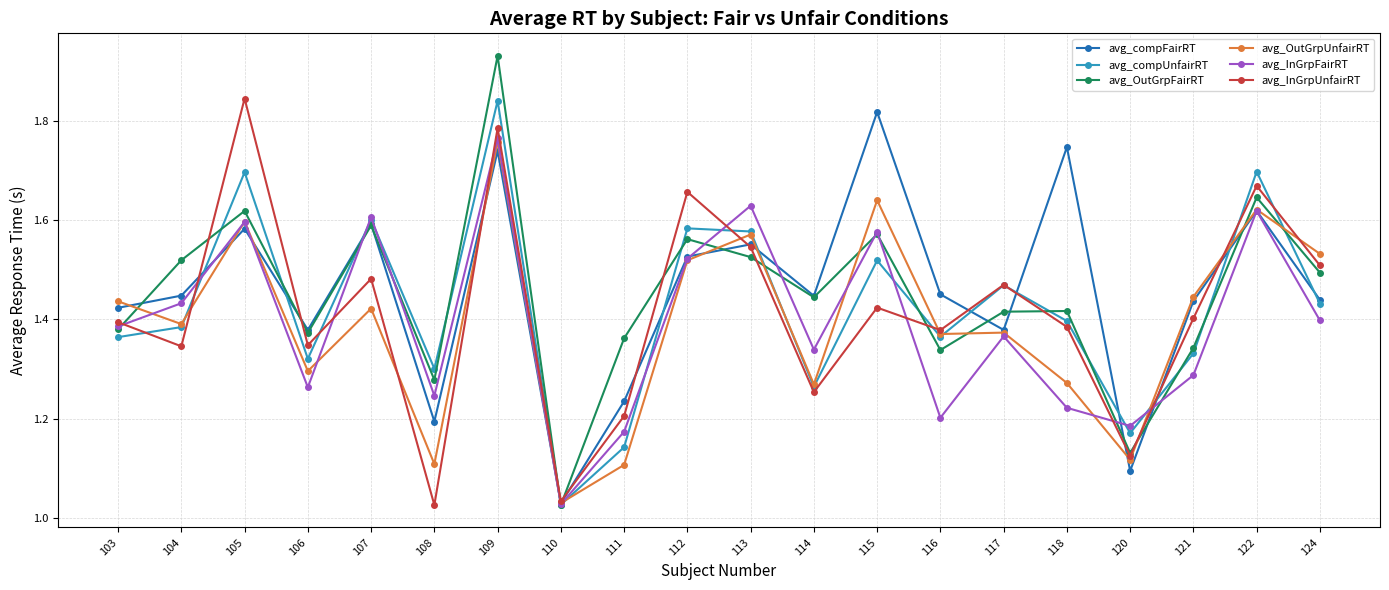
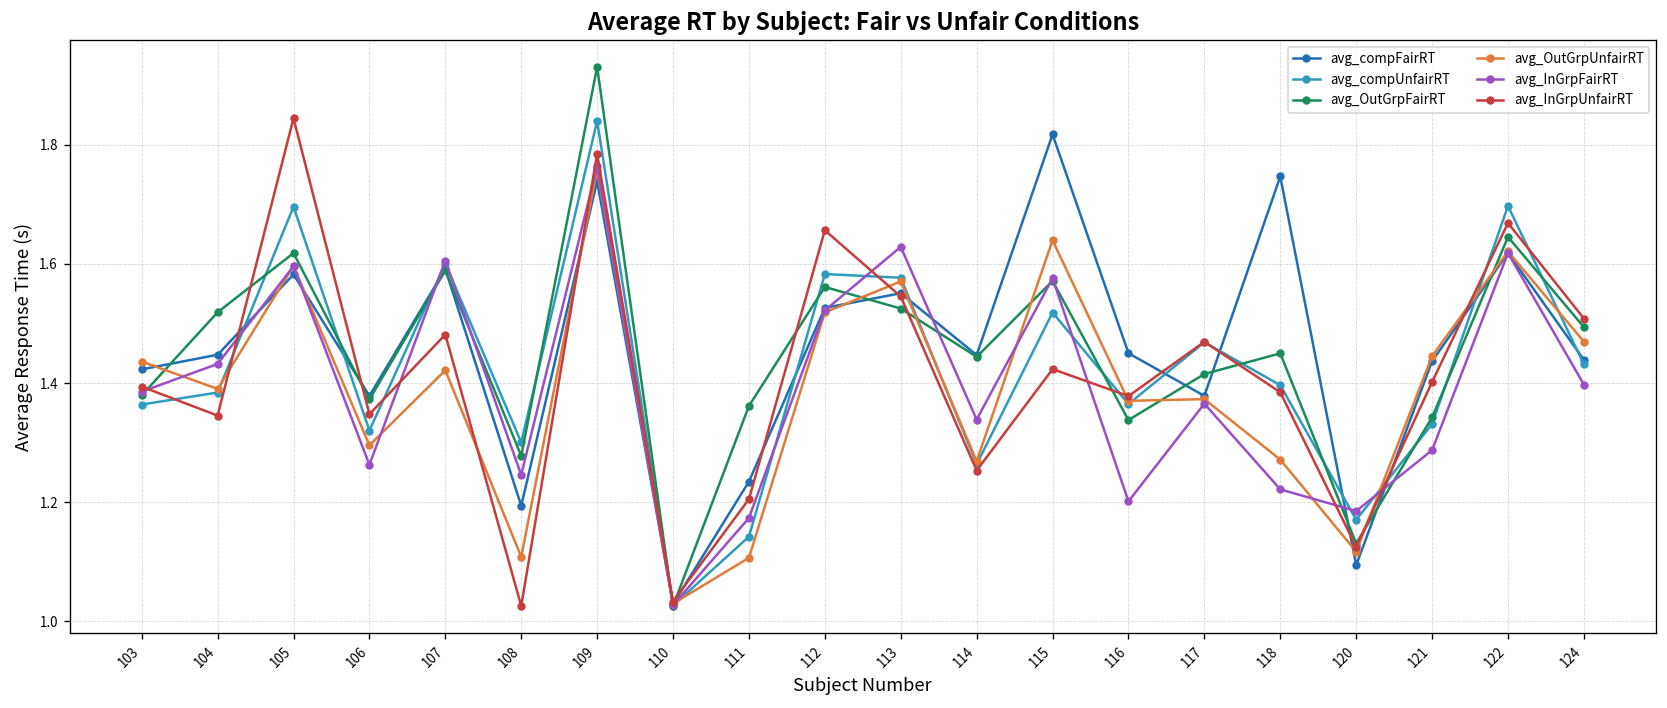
avg_OutGrpFairRT, 118: 1.42 -> 1.45
avg_OutGrpUnfairRT, 124: 1.53 -> 1.47
